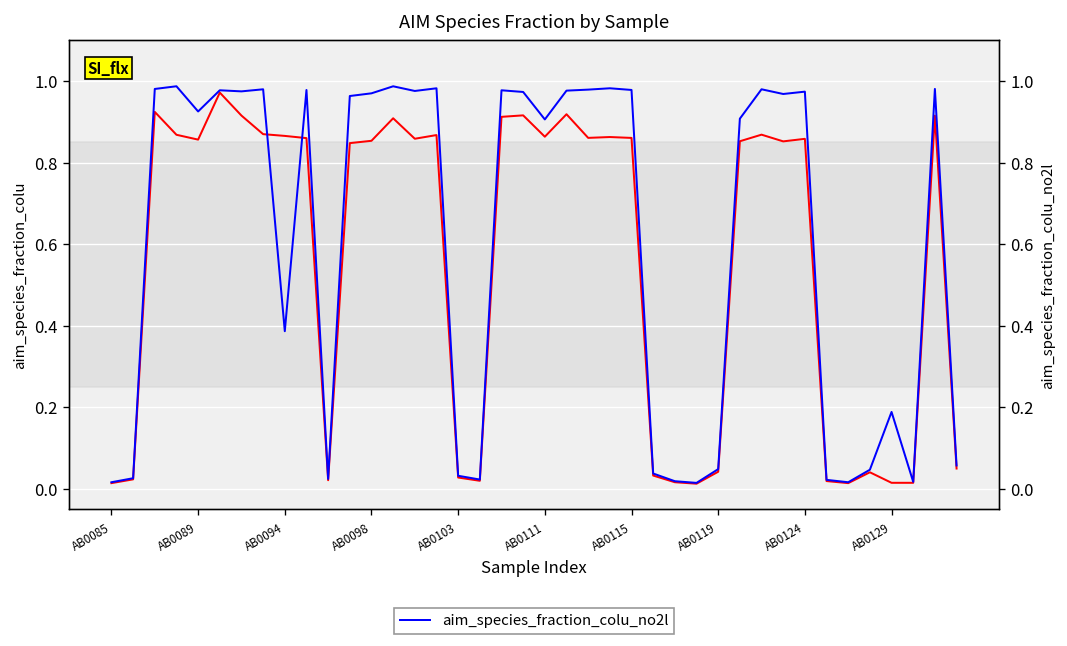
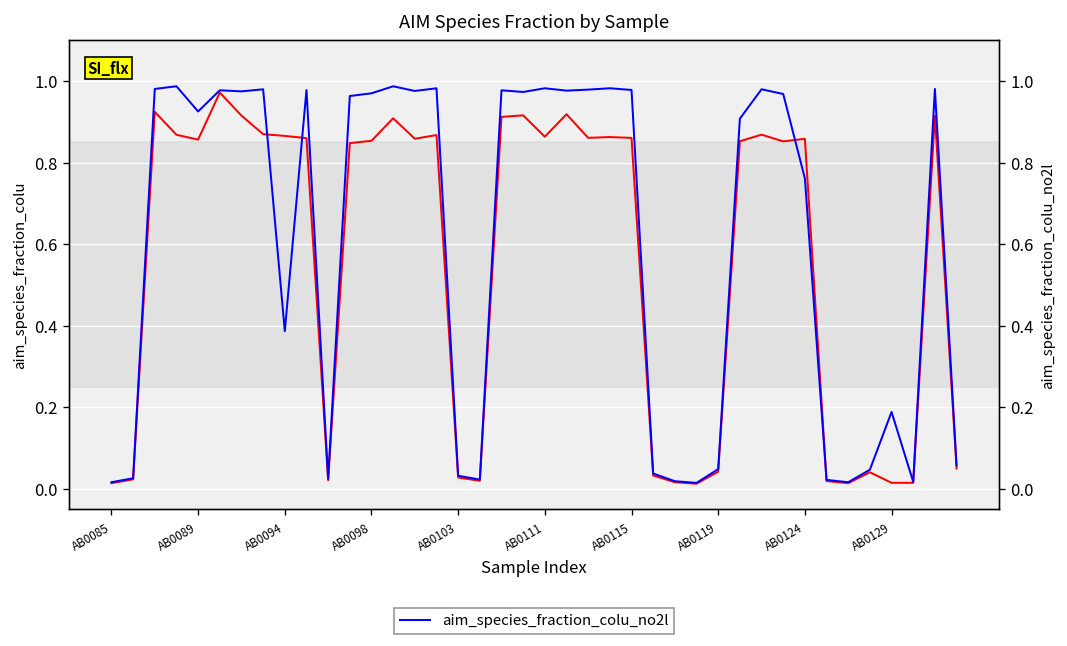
aim_species_fraction_colu_no2l, AB0111: 0.91 -> 0.98
aim_species_fraction_colu_no2l, AB0124: 0.97 -> 0.76
